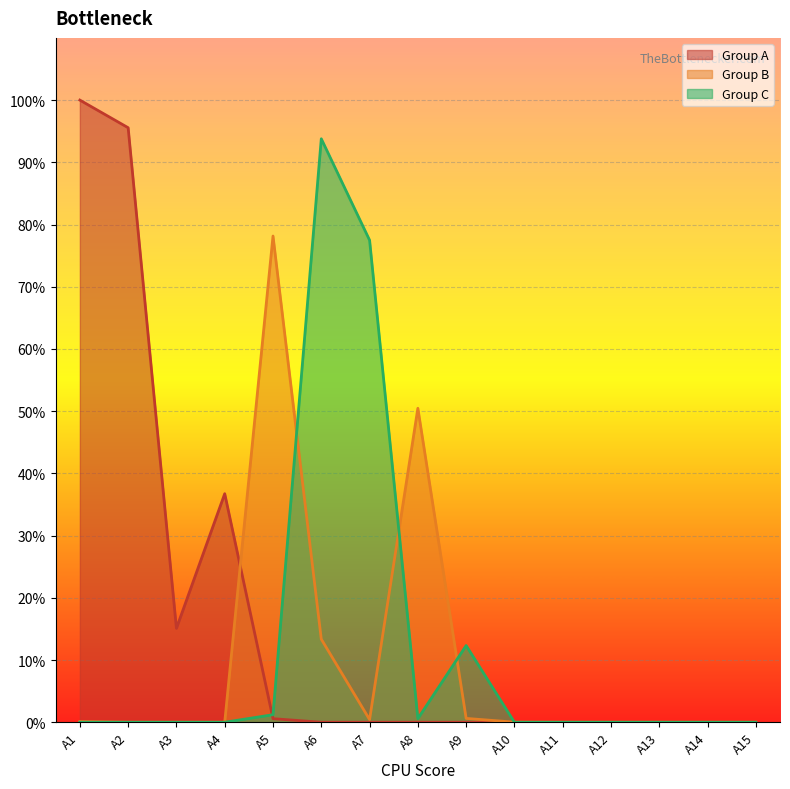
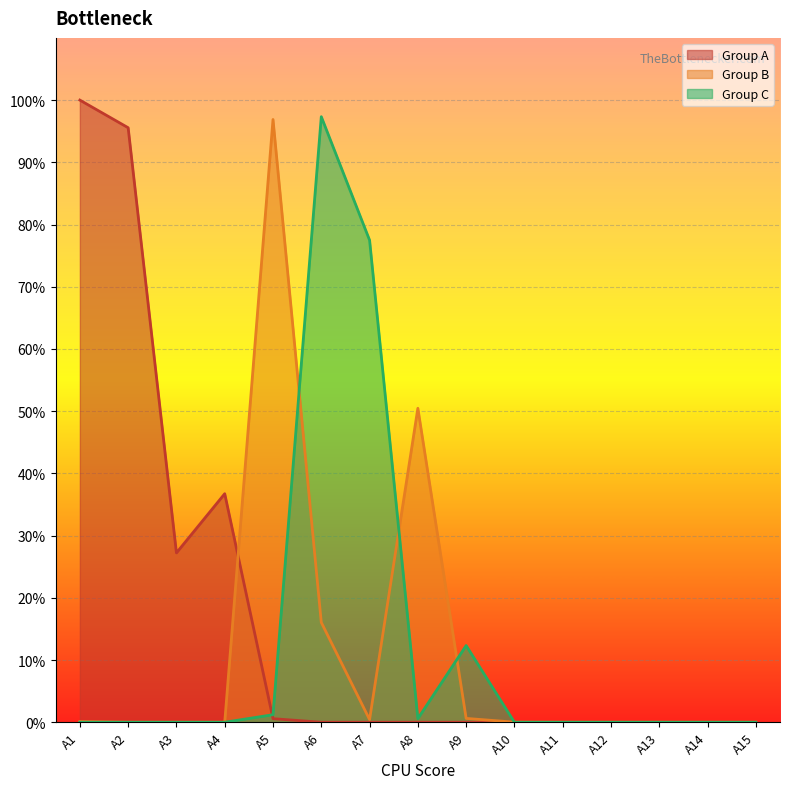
Group A, A3: 15% -> 27%
Group B, A5: 78% -> 97%
Group B, A6: 13% -> 16%
Group C, A6: 94% -> 97%
